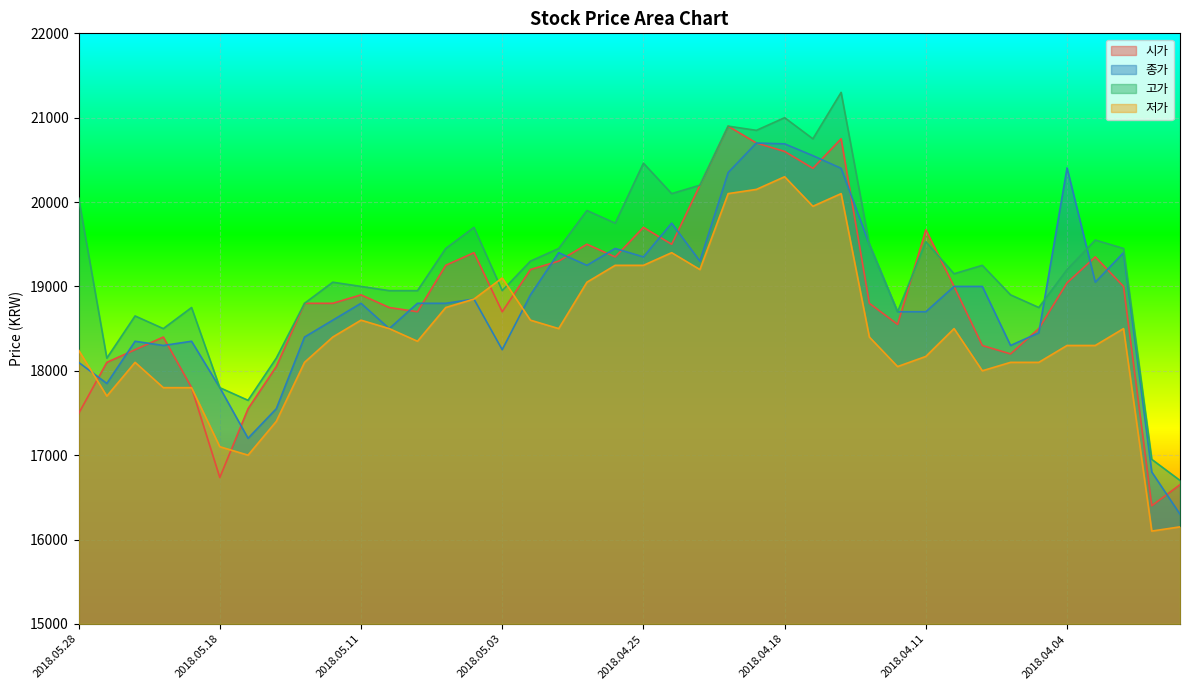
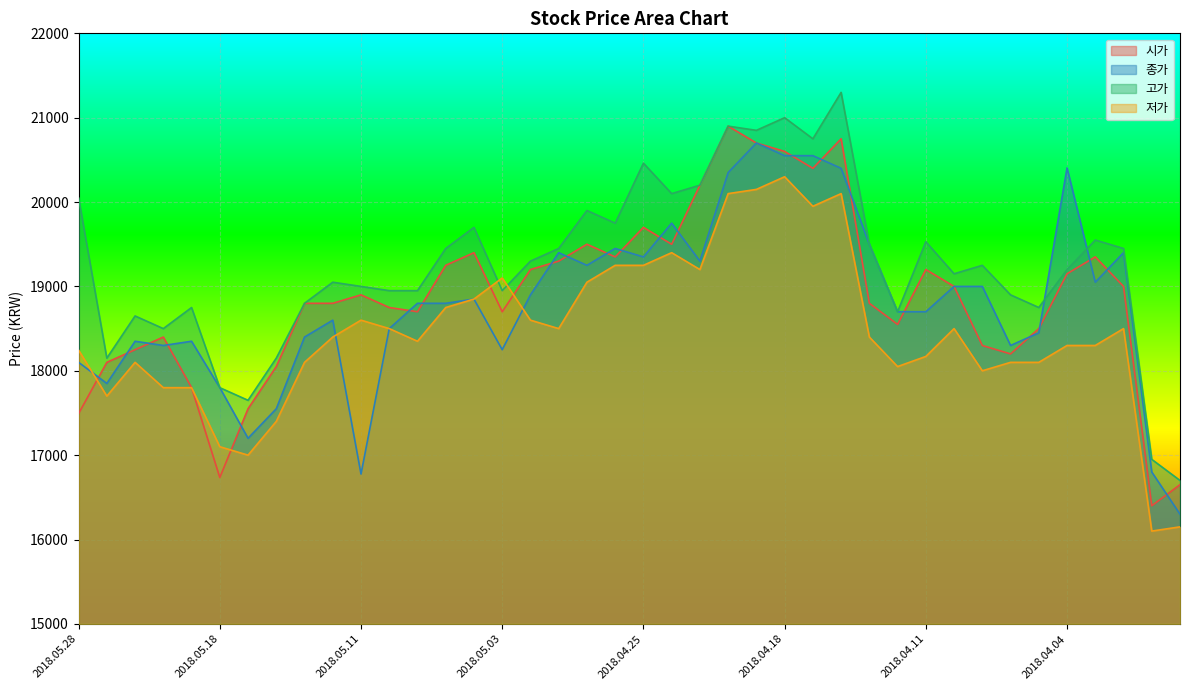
종가, 2018.05.11: 18800 -> 16800
종가, 2018.04.18: 20700 -> 20600
시가, 2018.04.11: 19700 -> 19200
시가, 2018.04.04: 19000 -> 19200
